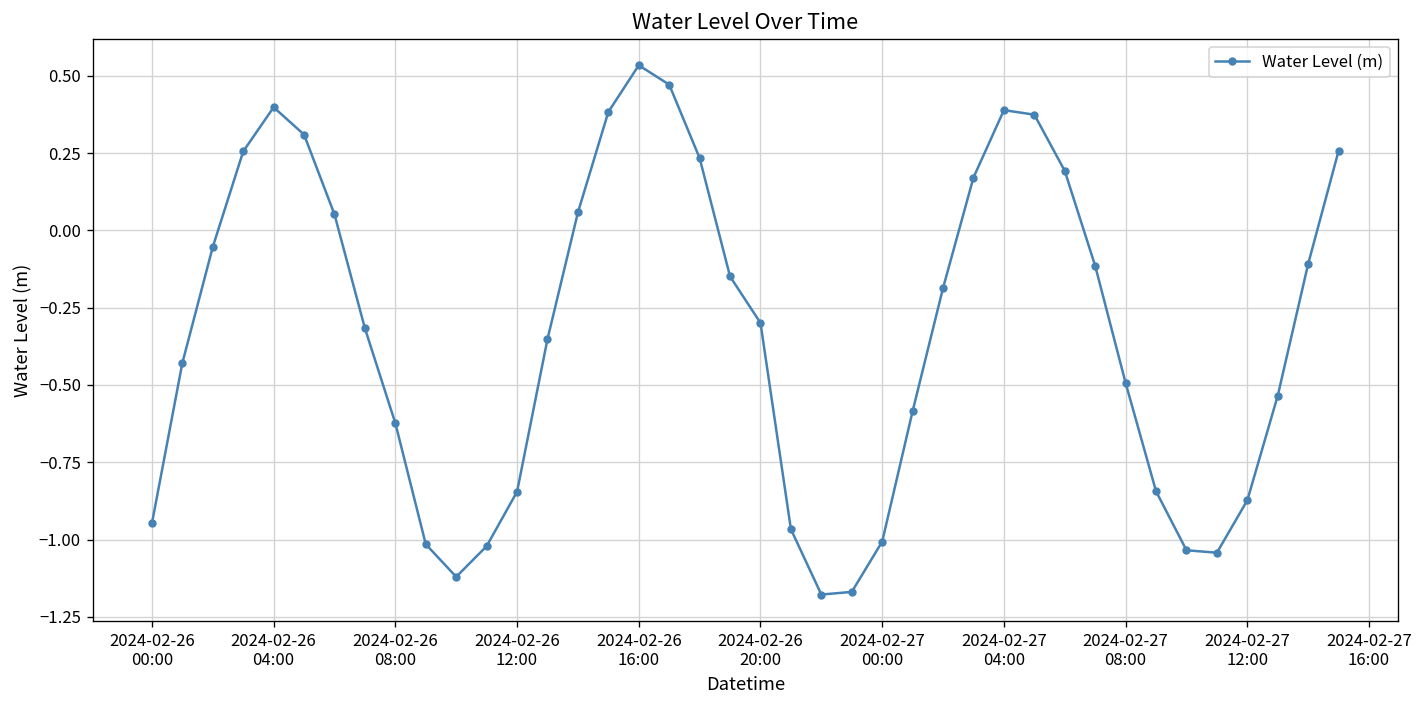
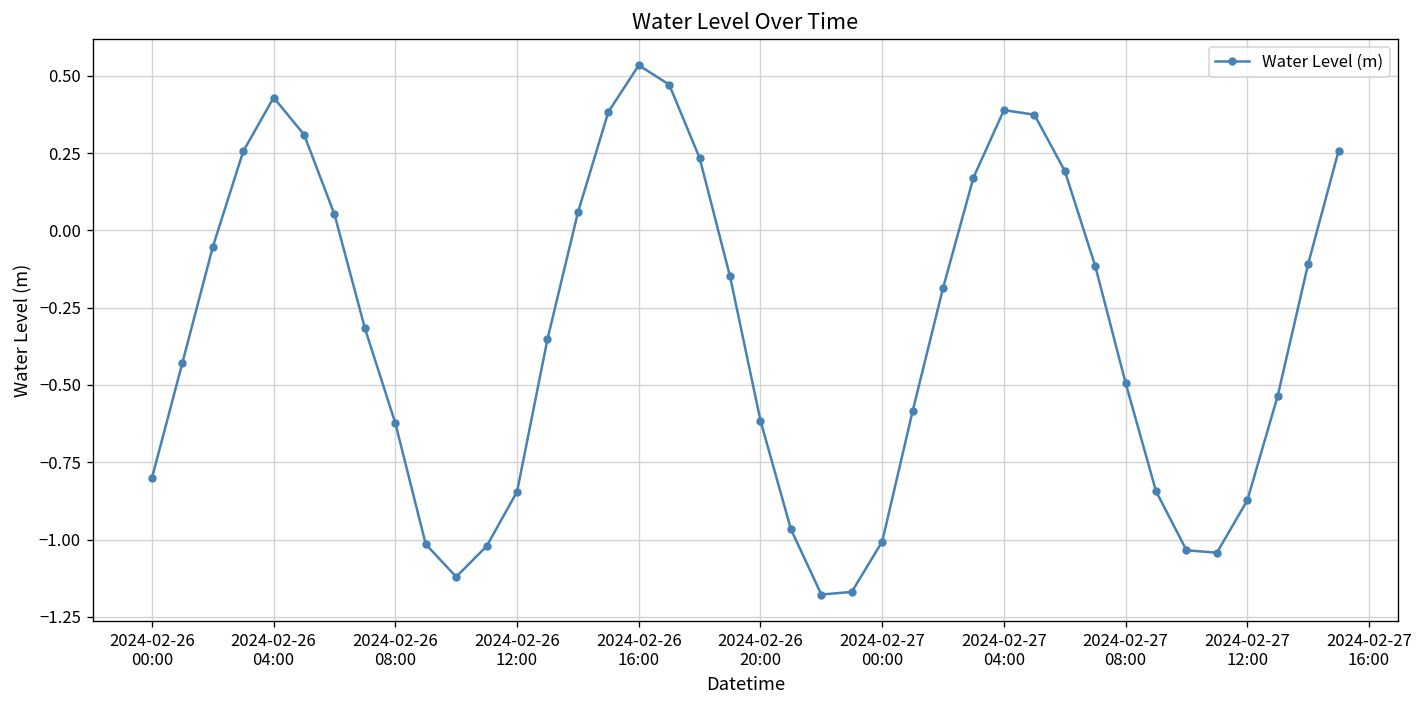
2024-02-26 00:00: -0.95 -> -0.80
2024-02-26 04:00: 0.40 -> 0.43
2024-02-26 20:00: -0.30 -> -0.62
